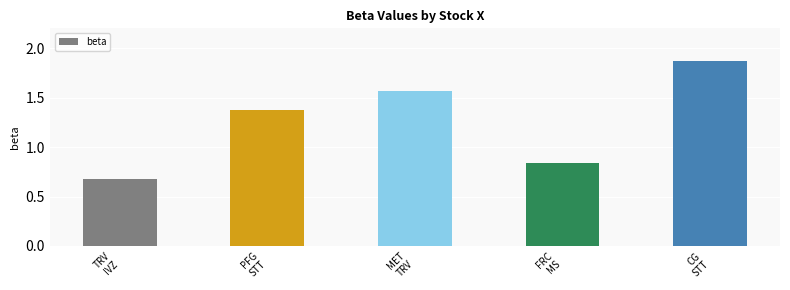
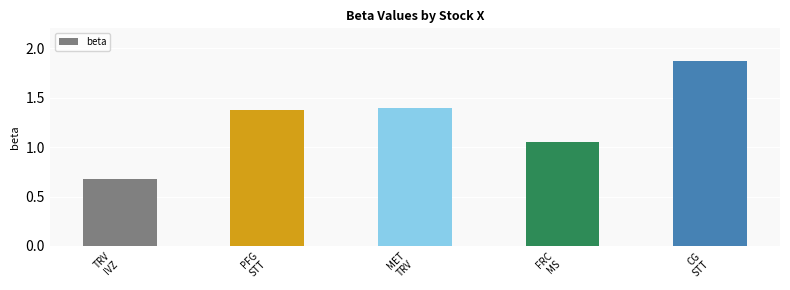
MET TRV: 1.6 -> 1.4
FRC MS: 0.8 -> 1.1
